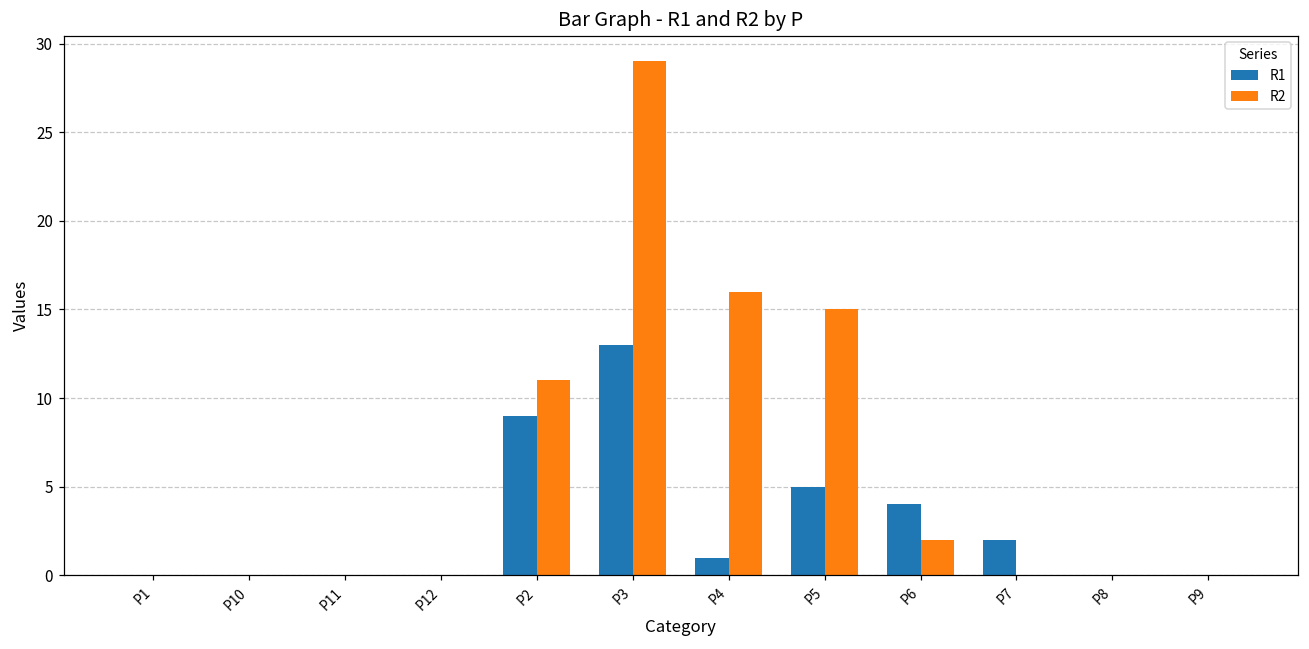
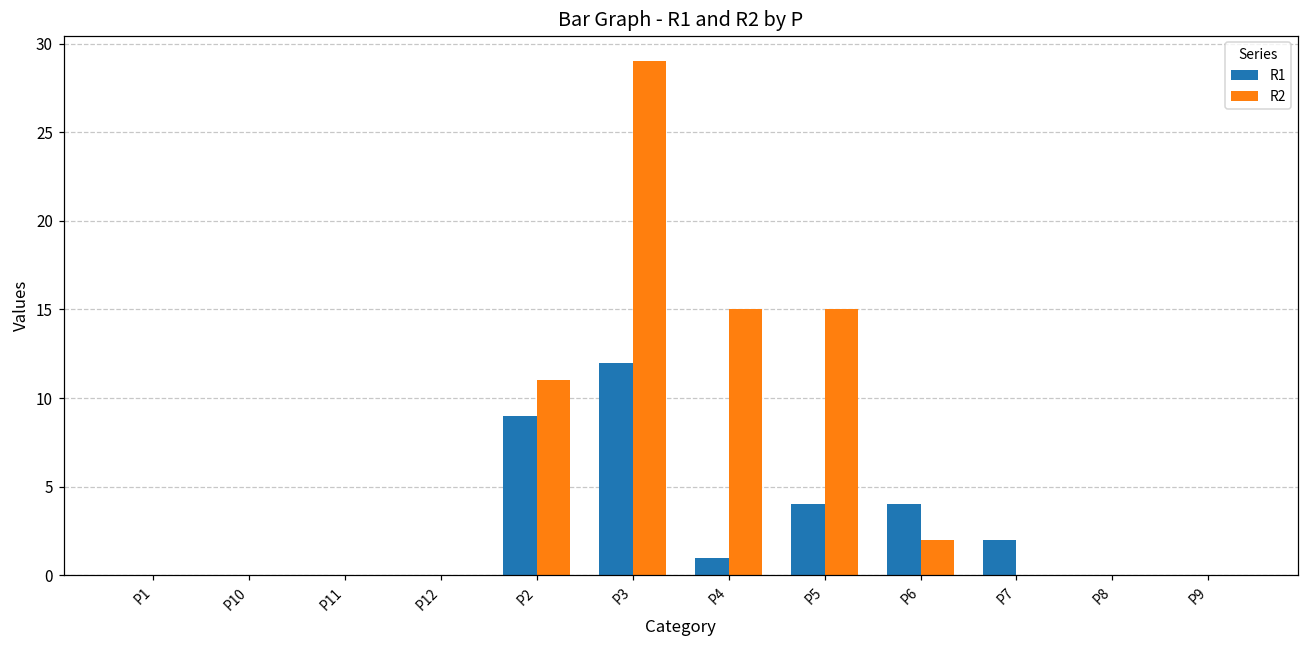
R1, P3: 13 -> 12
R2, P4: 16 -> 15
R1, P5: 5 -> 4
